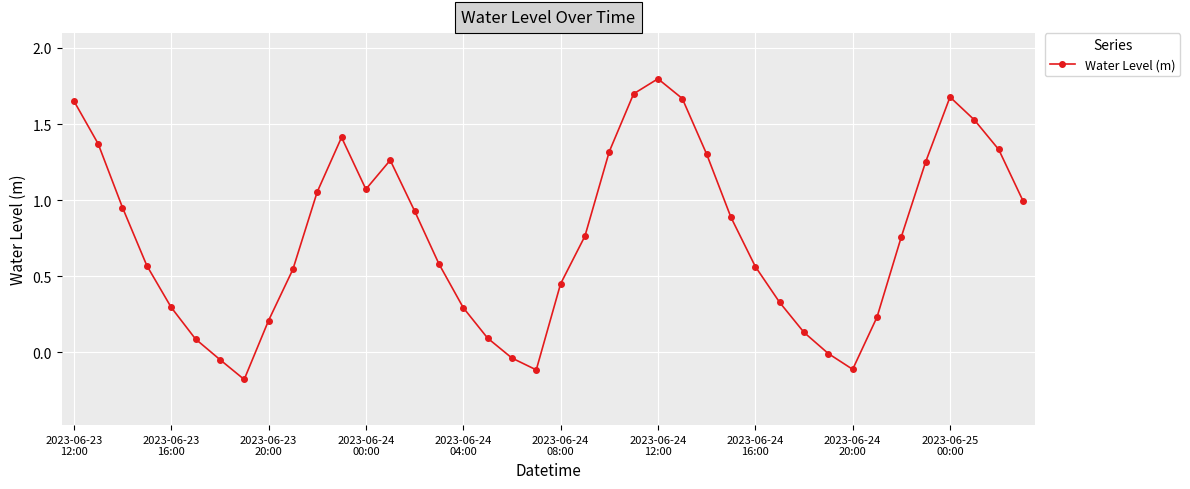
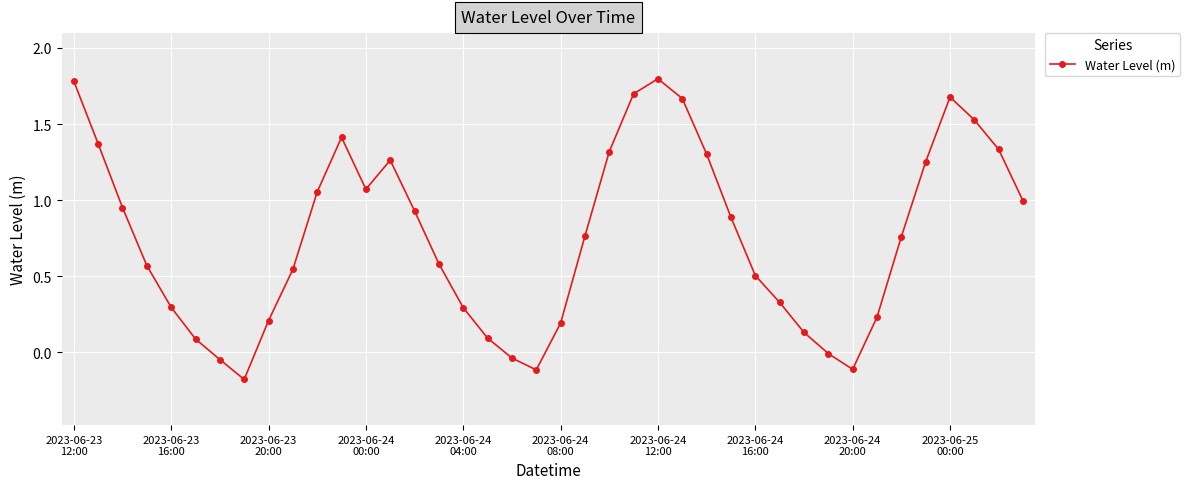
2023-06-23 12:00: 1.65 -> 1.78
2023-06-24 08:00: 0.45 -> 0.19
2023-06-24 16:00: 0.56 -> 0.50
